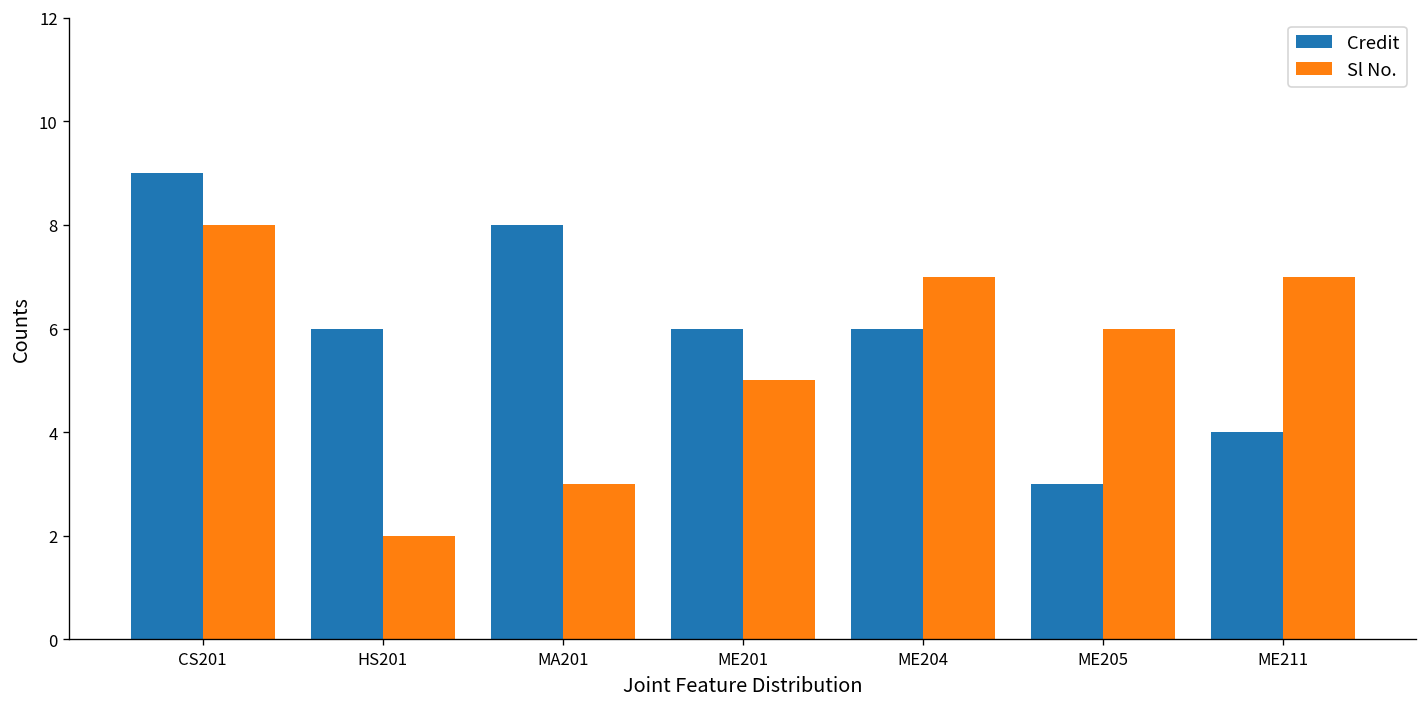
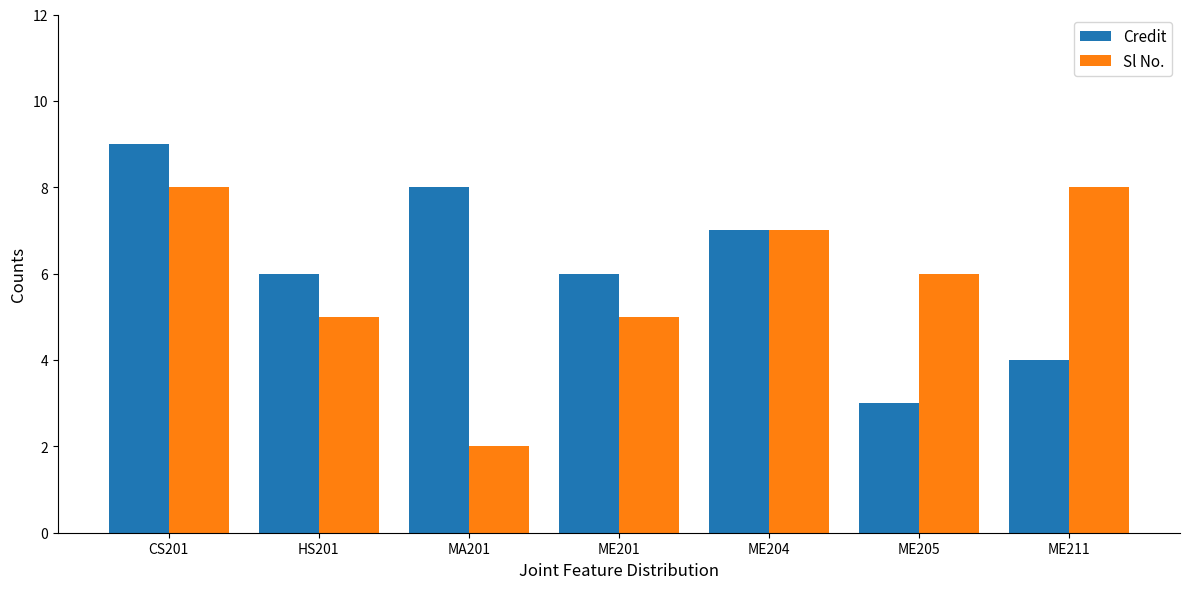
Sl No., HS201: 2 -> 5
Sl No., MA201: 3 -> 2
Credit, ME204: 6 -> 7
Sl No., ME211: 7 -> 8
